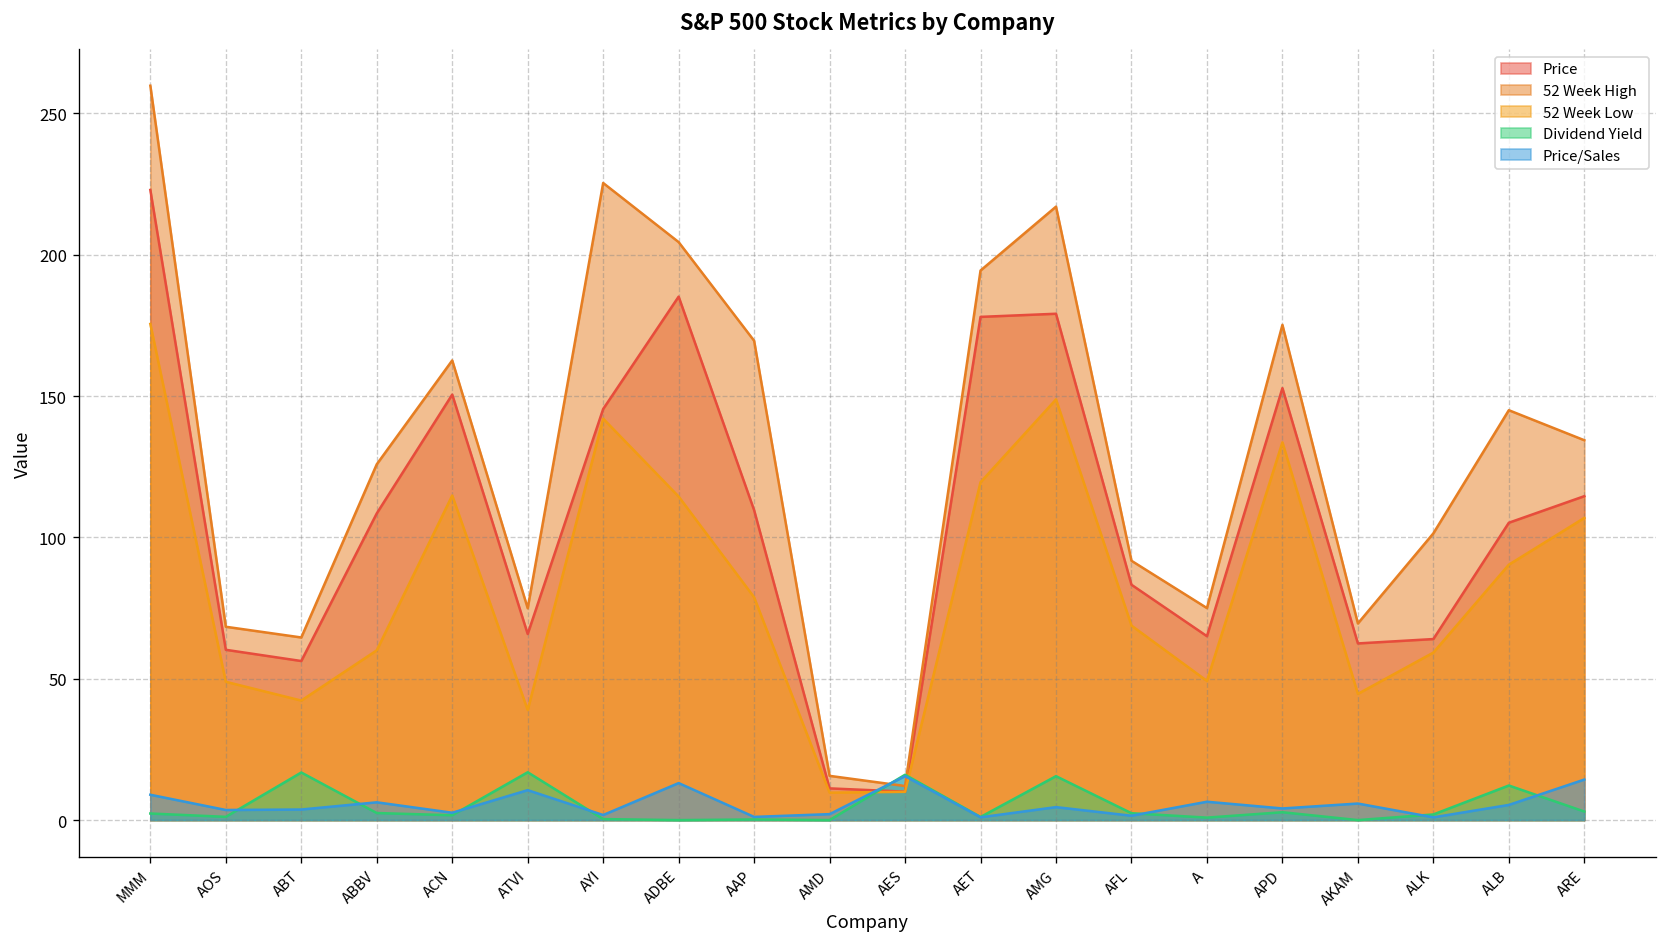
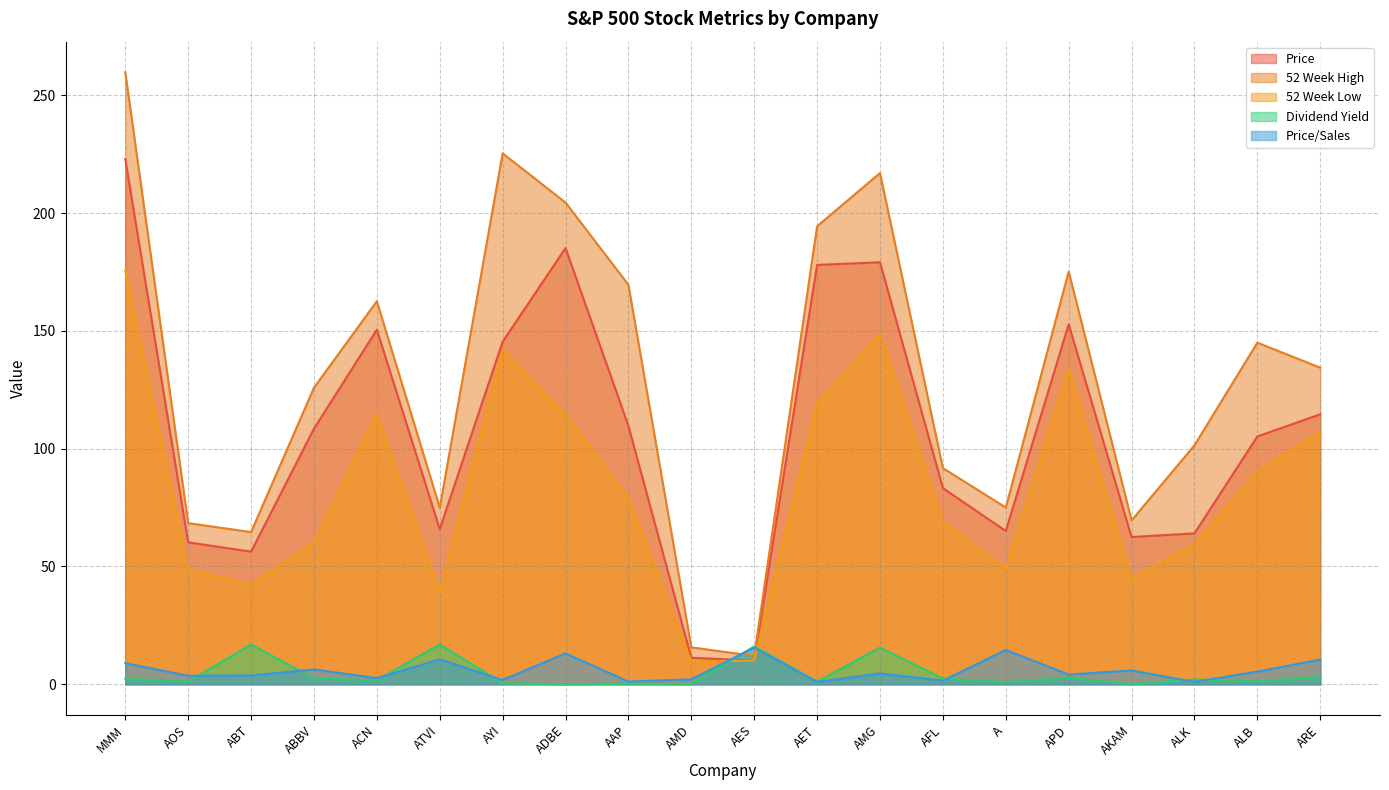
Price/Sales, A: 6 -> 15
Dividend Yield, ALB: 12 -> 1
Price/Sales, ARE: 14 -> 10
